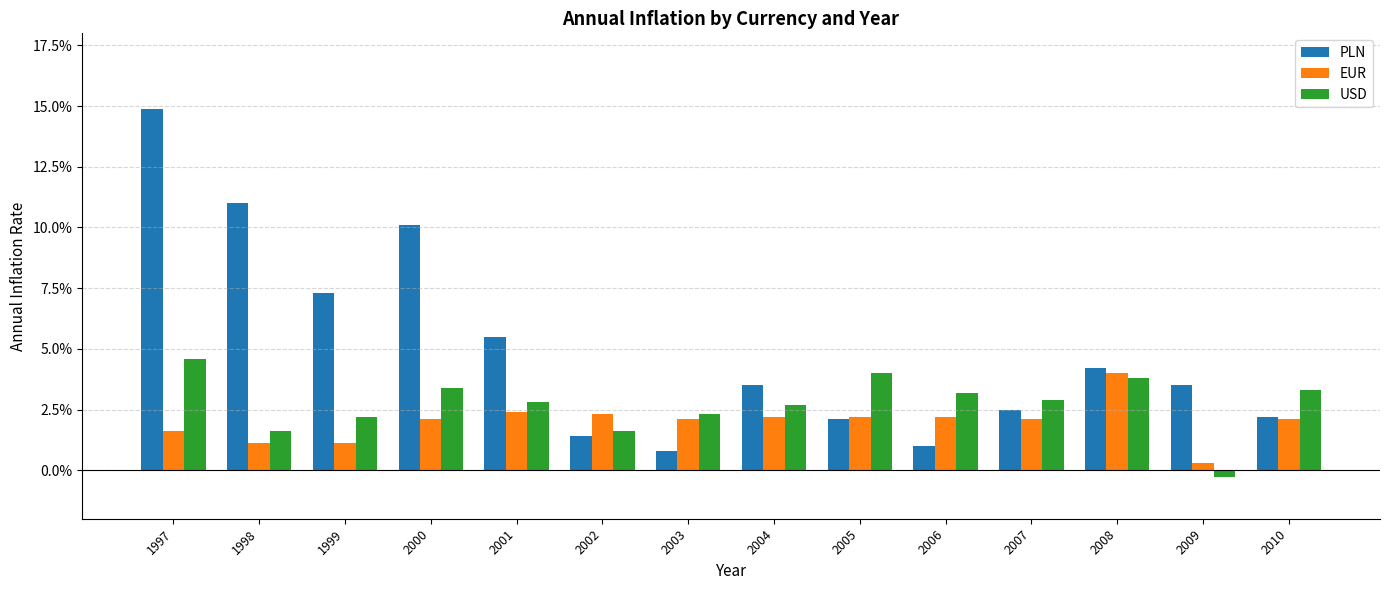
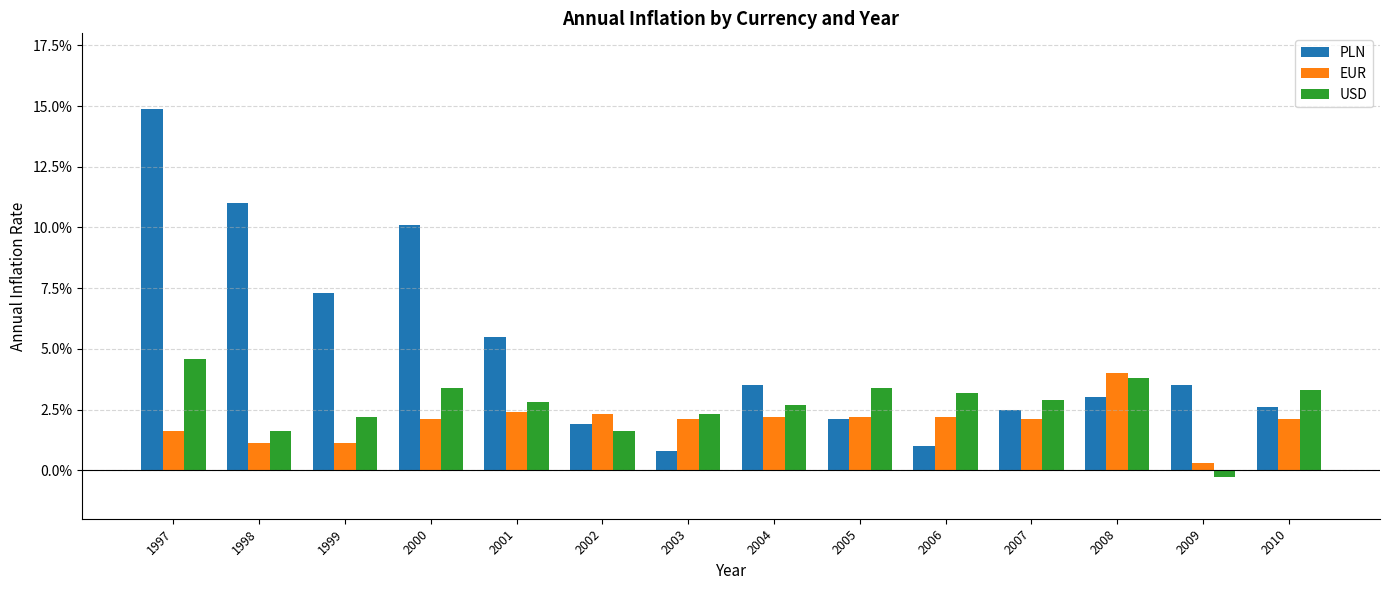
PLN, 2002: 1.4% -> 1.9%
USD, 2005: 4.0% -> 3.4%
PLN, 2008: 4.2% -> 3.0%
PLN, 2010: 2.2% -> 2.6%
